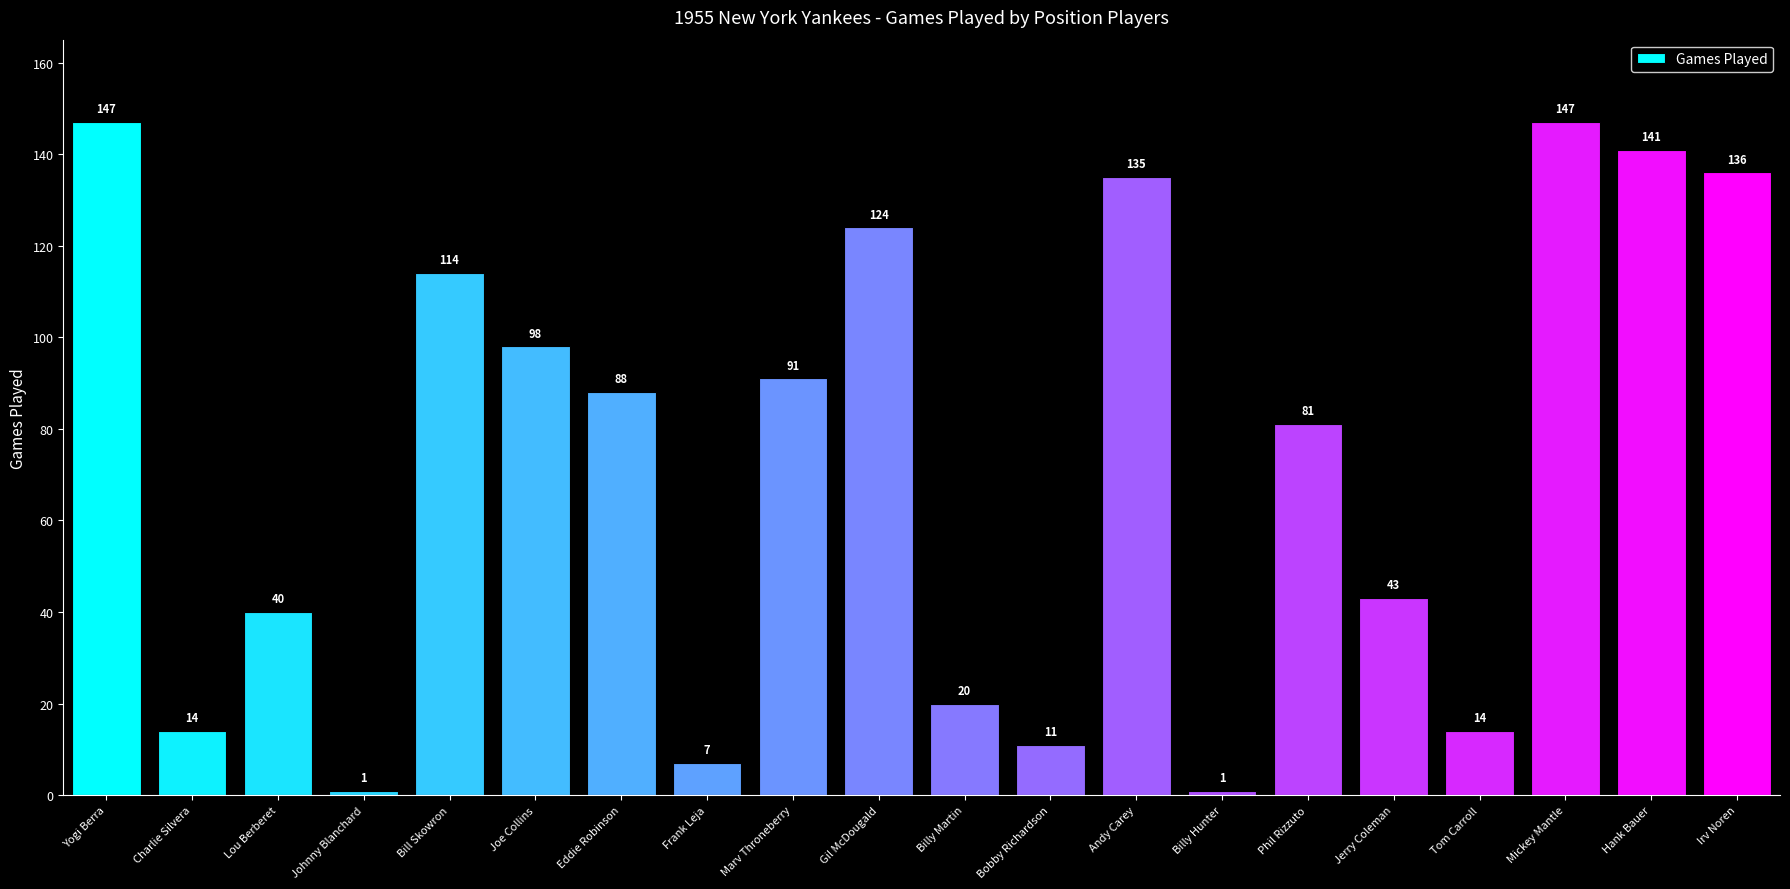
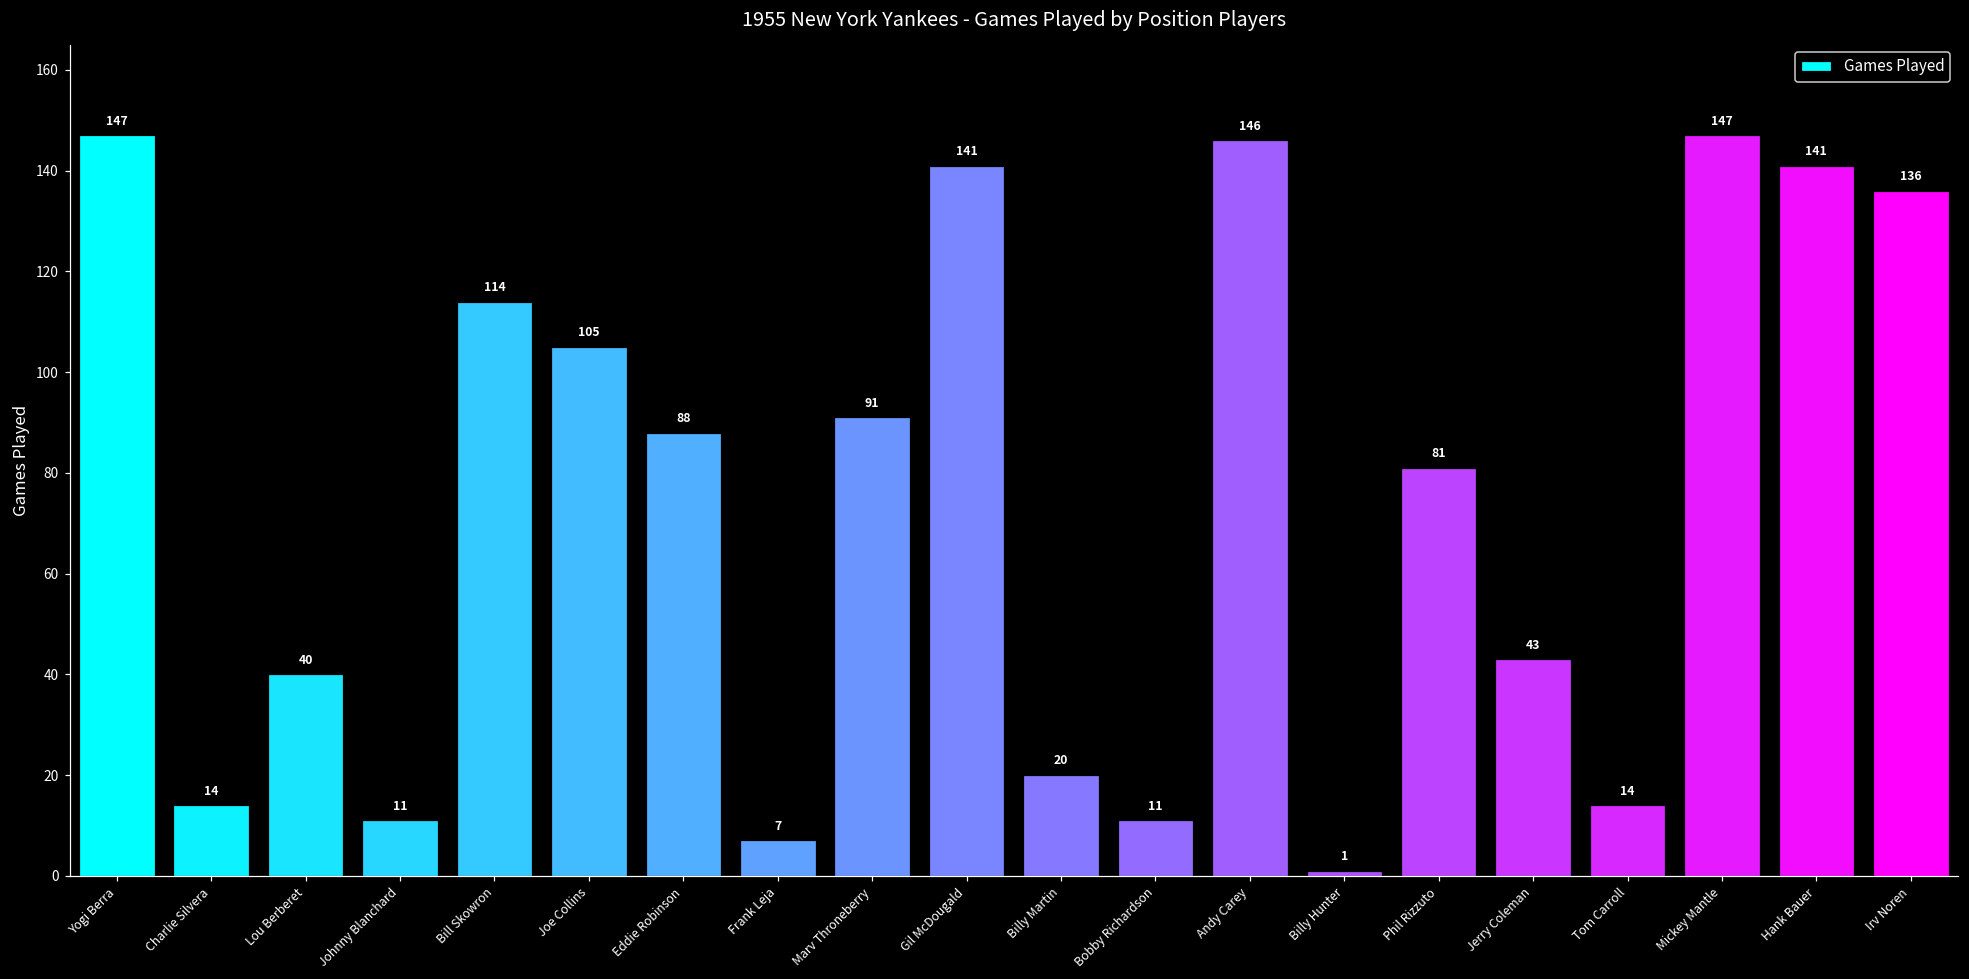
Johnny Blanchard: 1 -> 11
Joe Collins: 98 -> 105
Gil McDougald: 124 -> 141
Andy Carey: 135 -> 146
